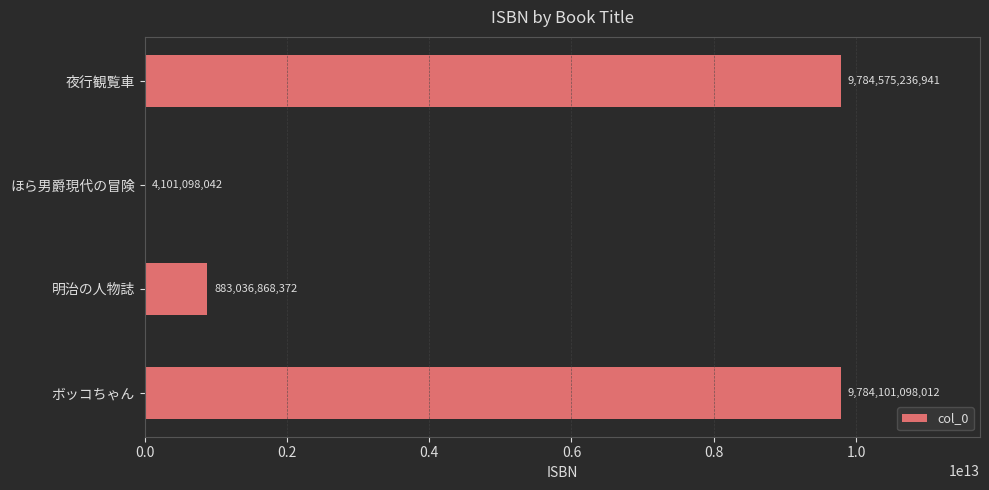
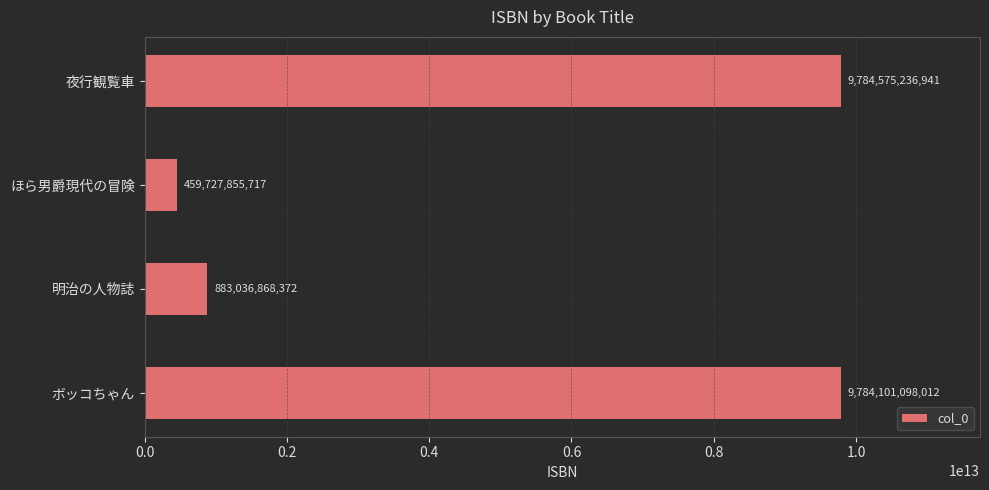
ほら男爵現代の冒険: 4,101,098,042 -> 459,727,855,717
